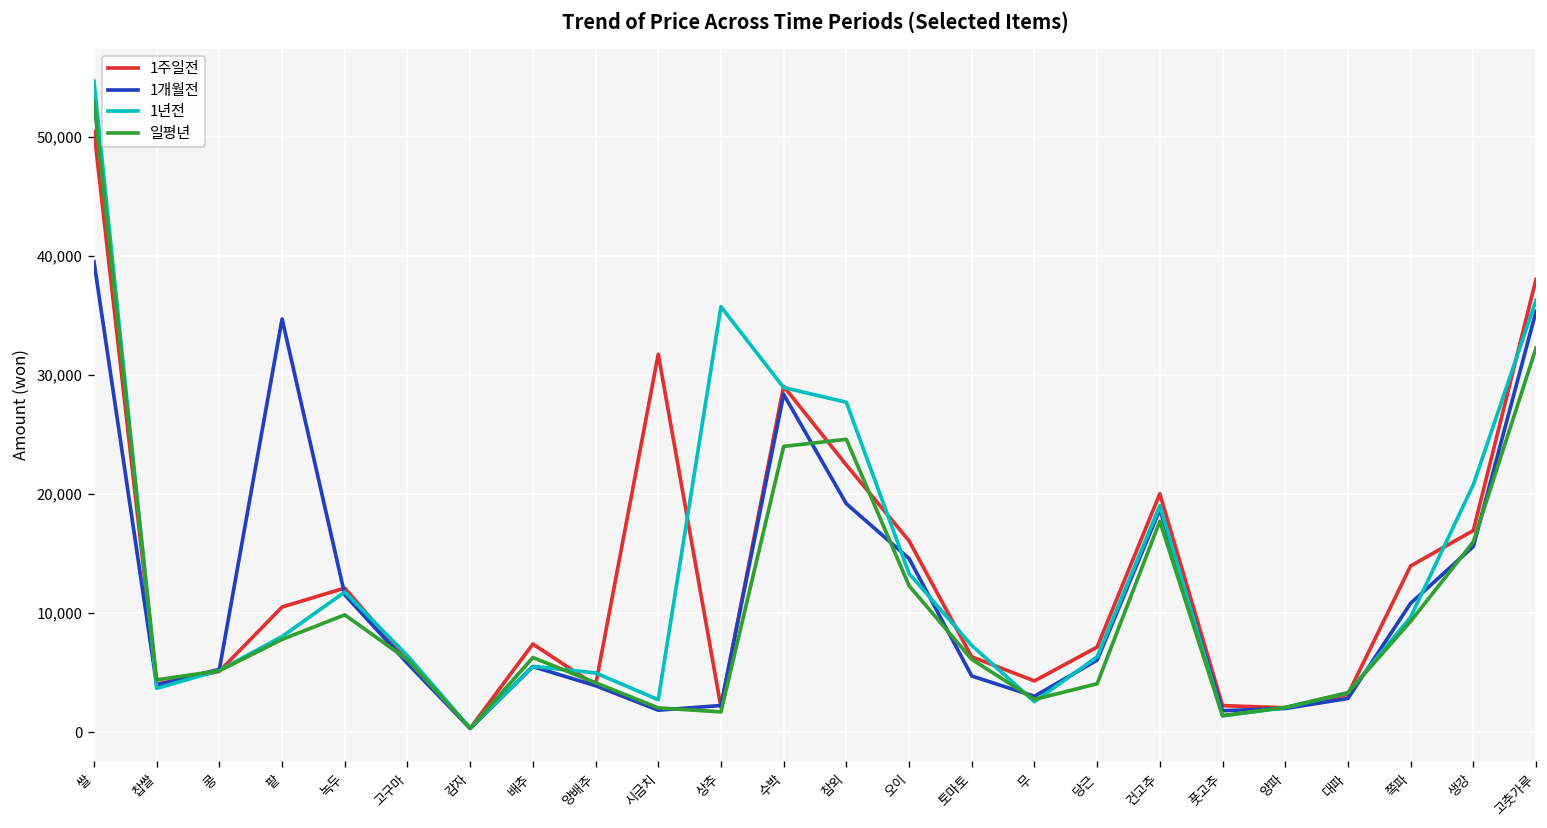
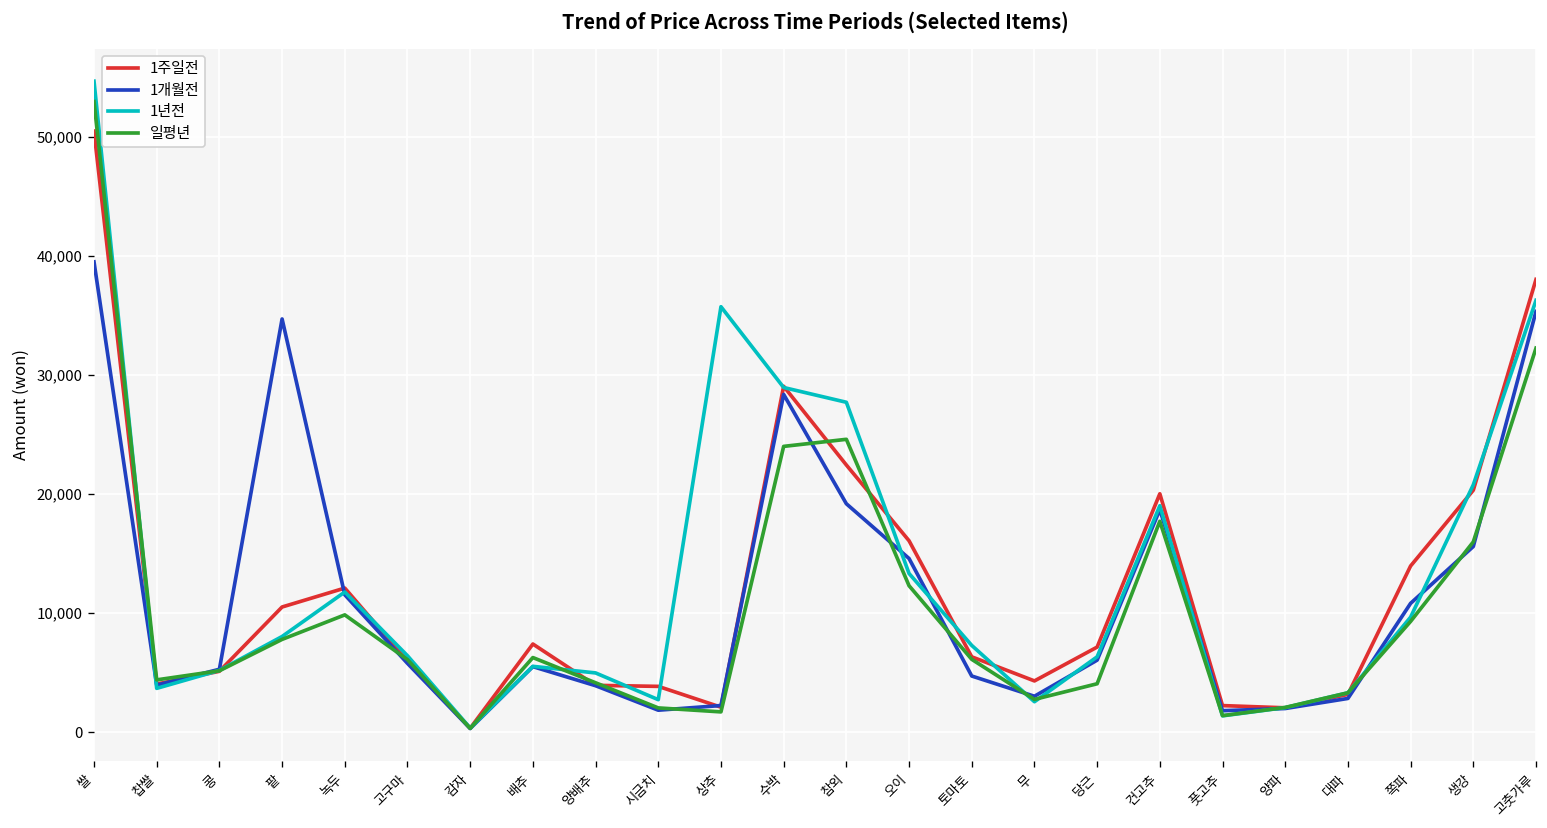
1주일전, 시금치: 32,000 -> 4,000
1주일전, 생강: 17,000 -> 20,000
